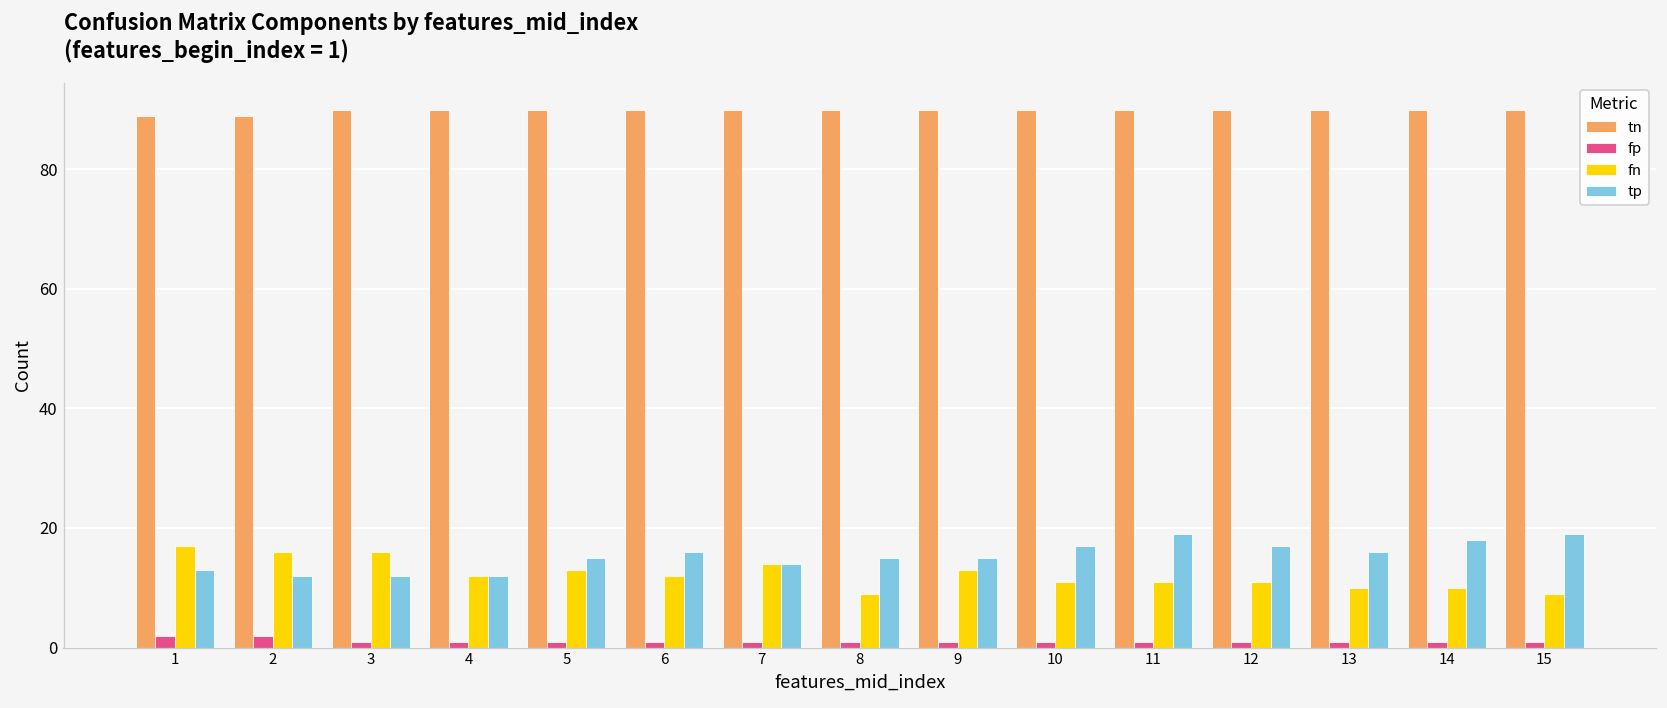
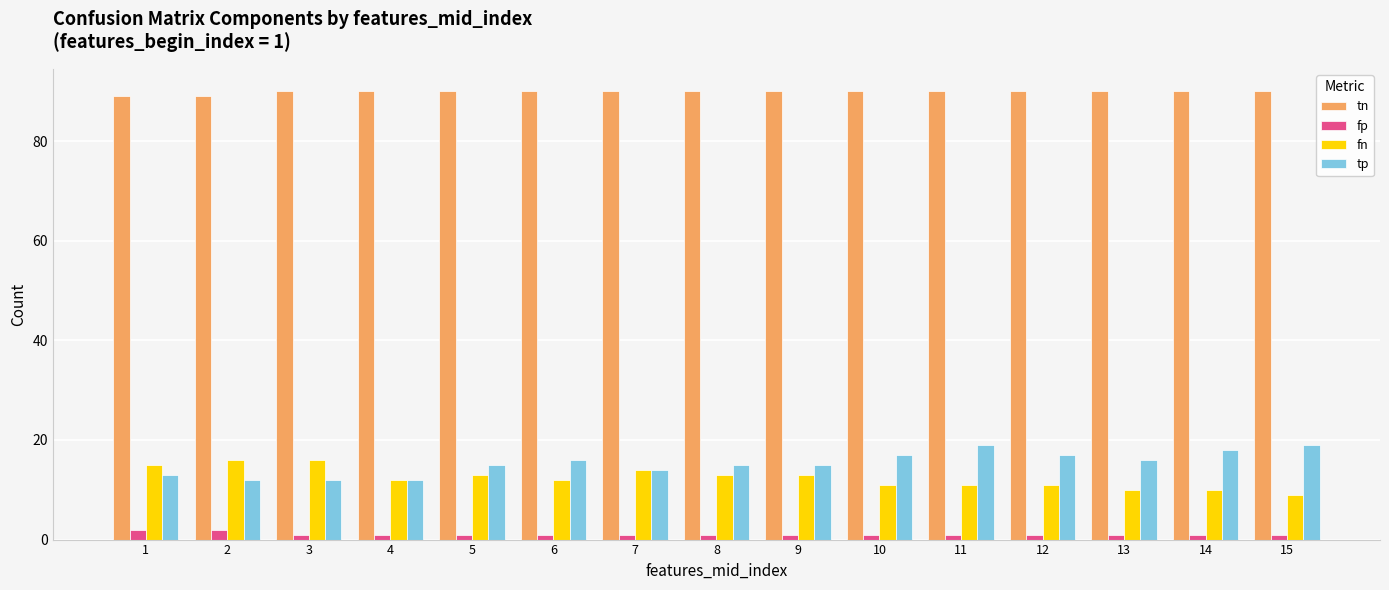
fn, 1: 17 -> 15
fn, 8: 9 -> 13
